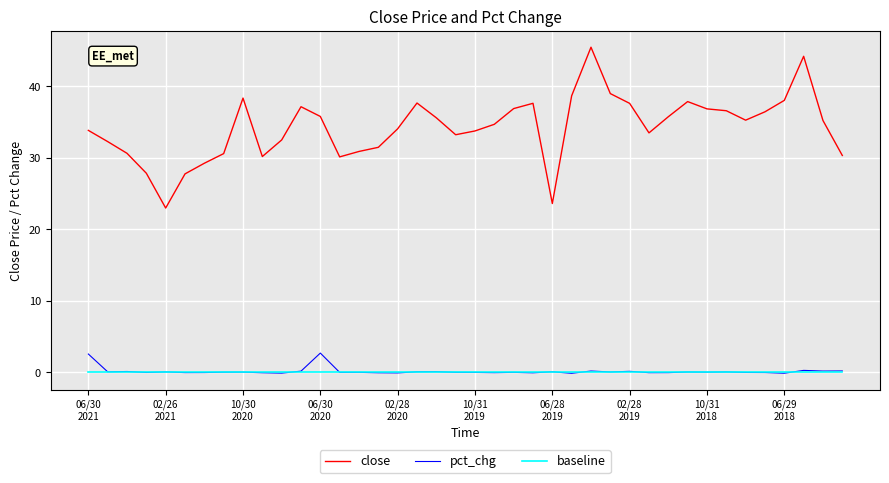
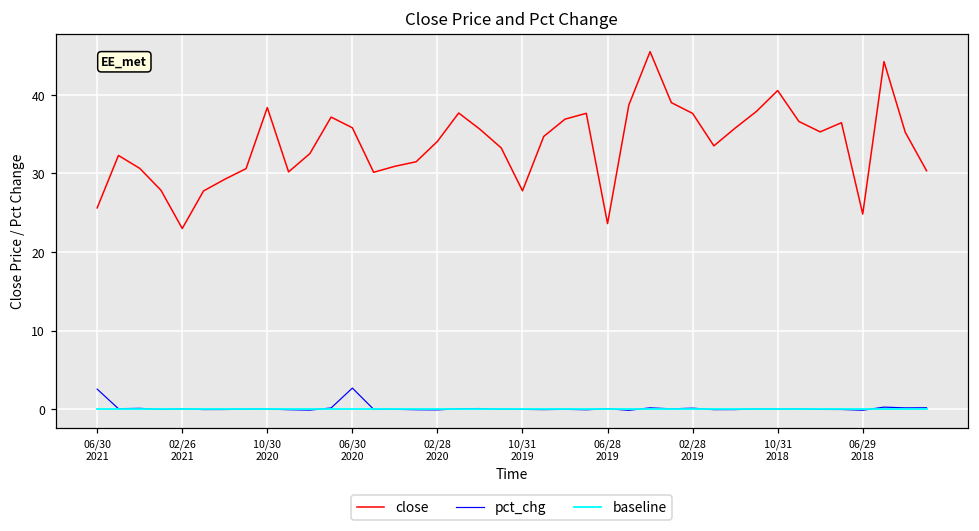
close, 06/30 2021: 34 -> 26
close, 10/31 2019: 34 -> 28
close, 10/31 2018: 37 -> 41
close, 06/29 2018: 38 -> 25
